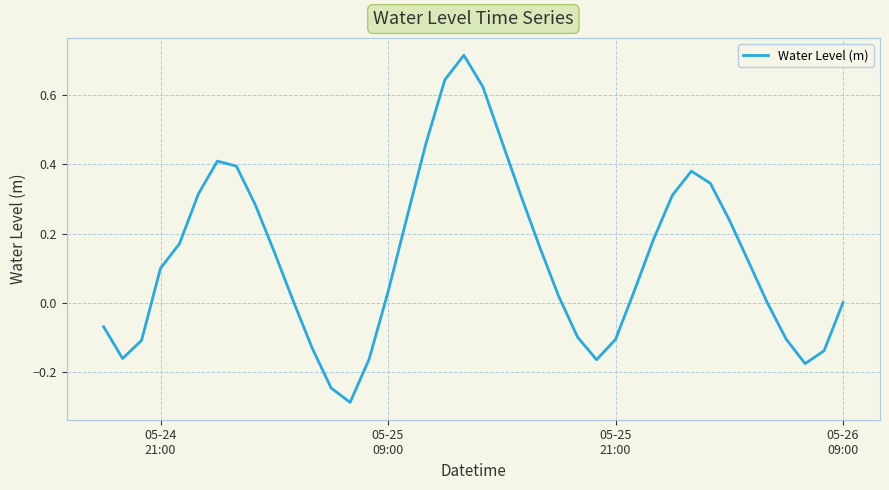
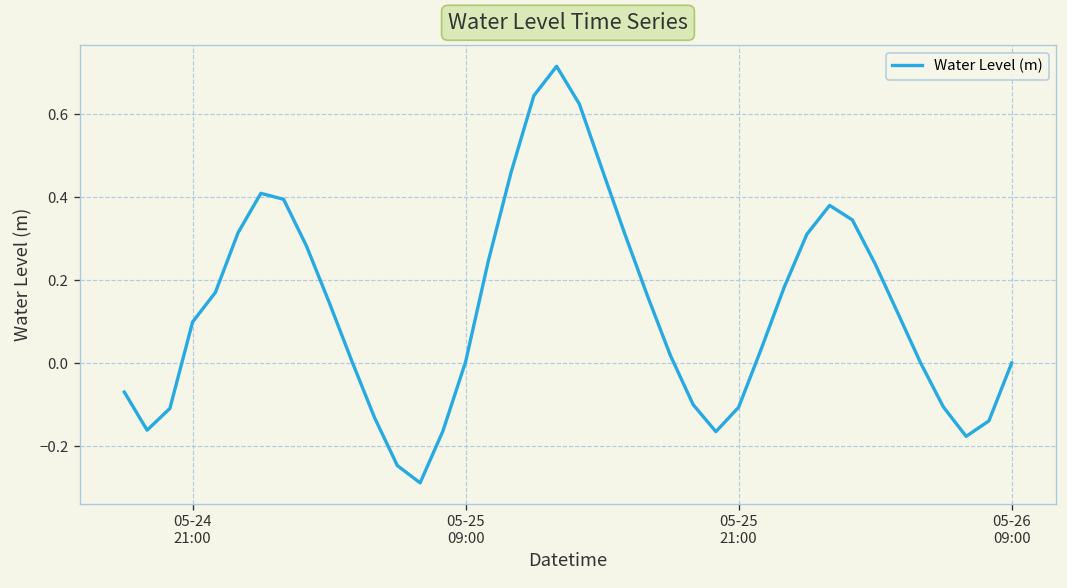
05-25 09:00: 0.03 -> 0.00
